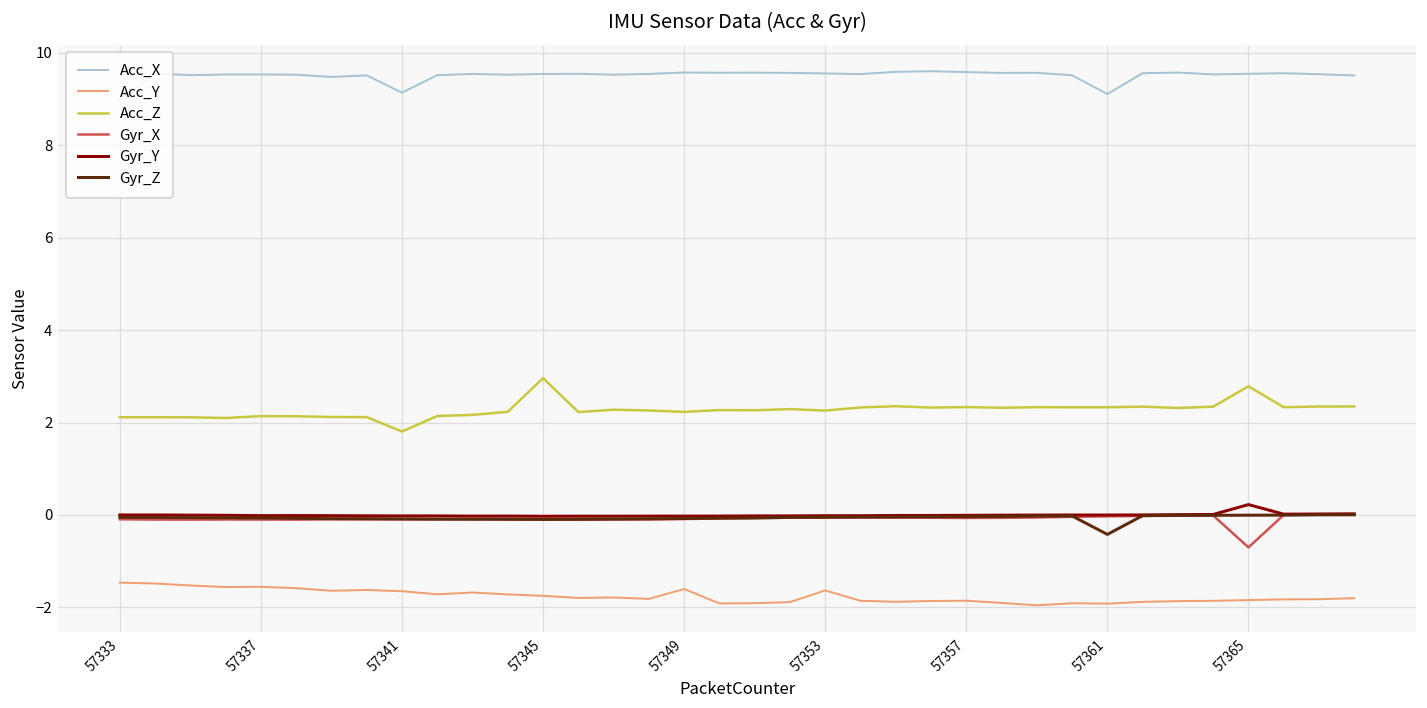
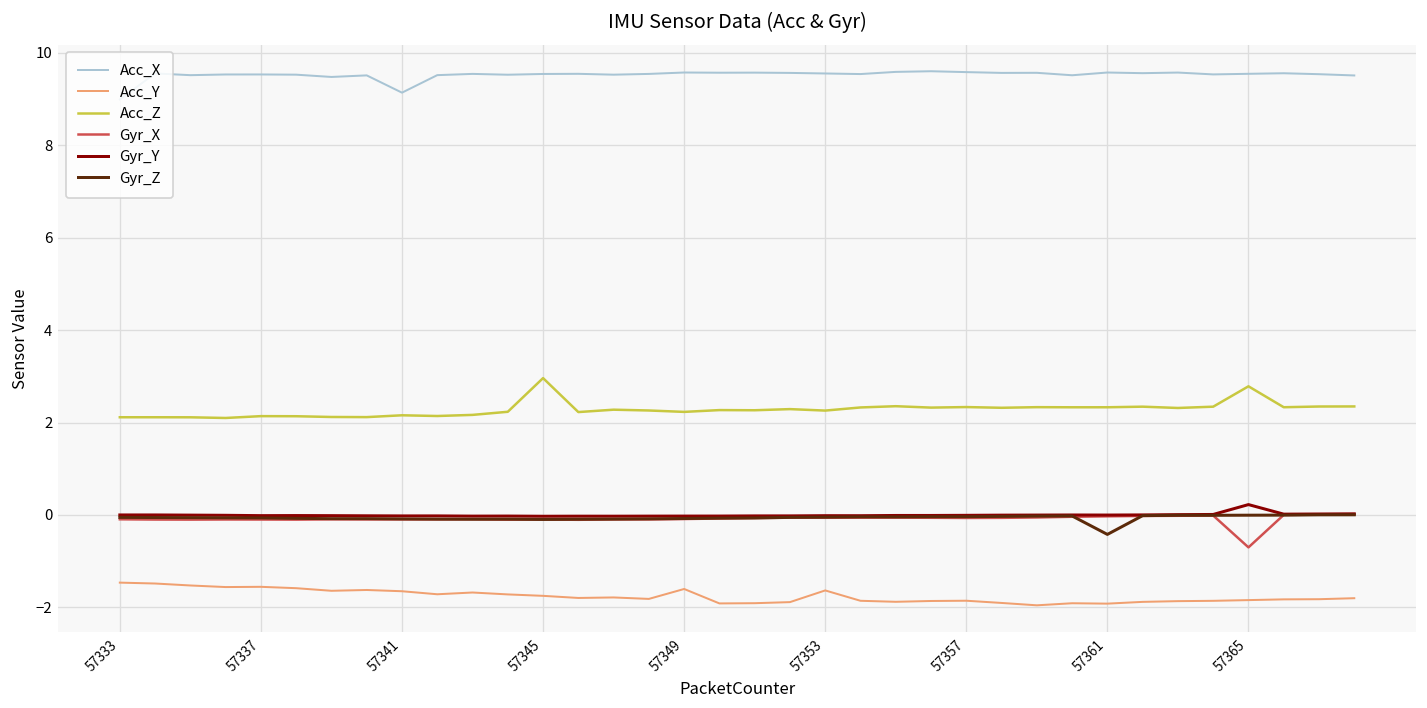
Acc_Z, 57341: 1.8 -> 2.2
Acc_X, 57361: 9.1 -> 9.6
